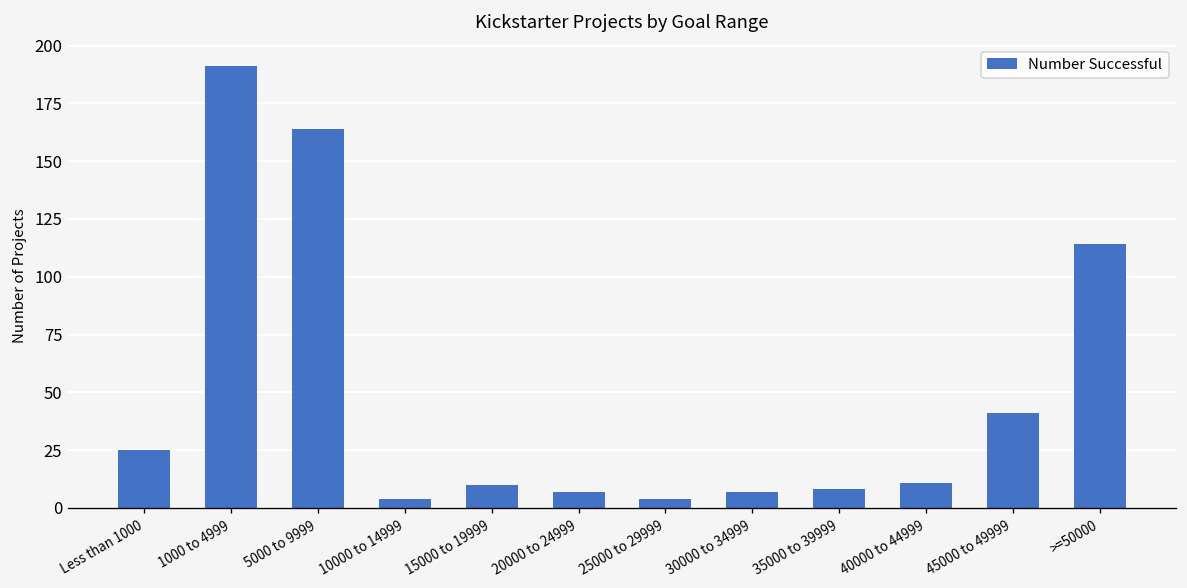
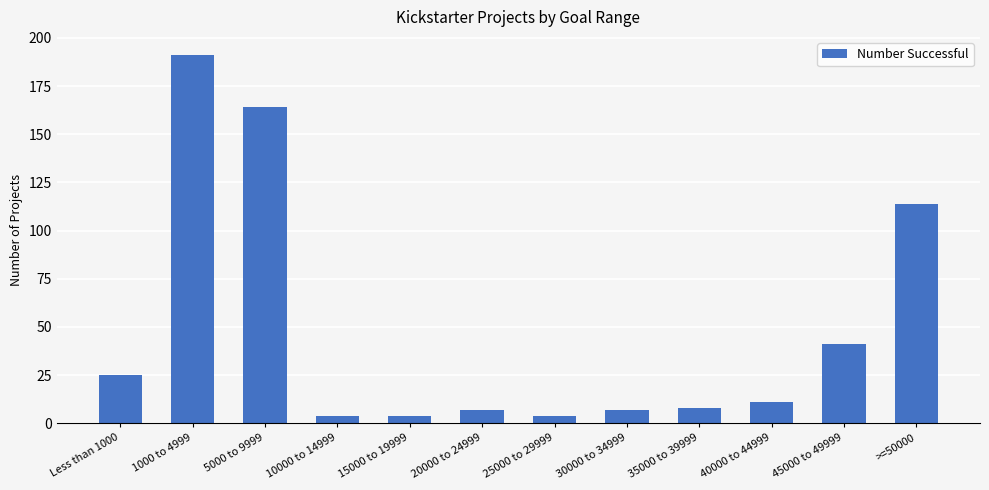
15000 to 19999: 10 -> 4
